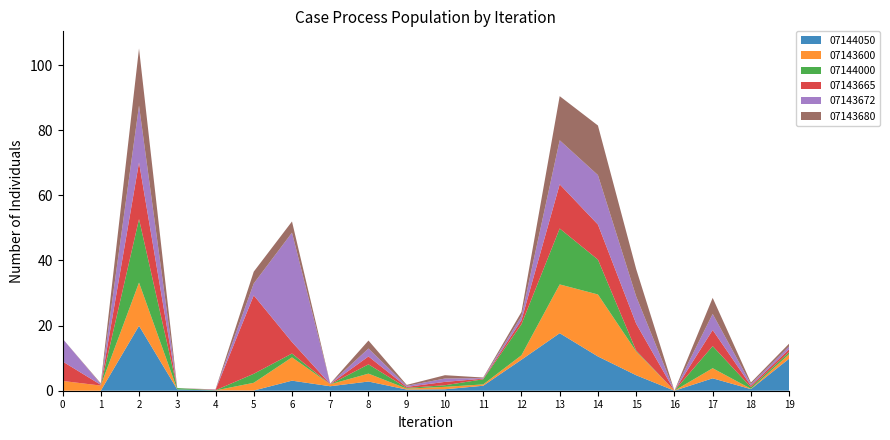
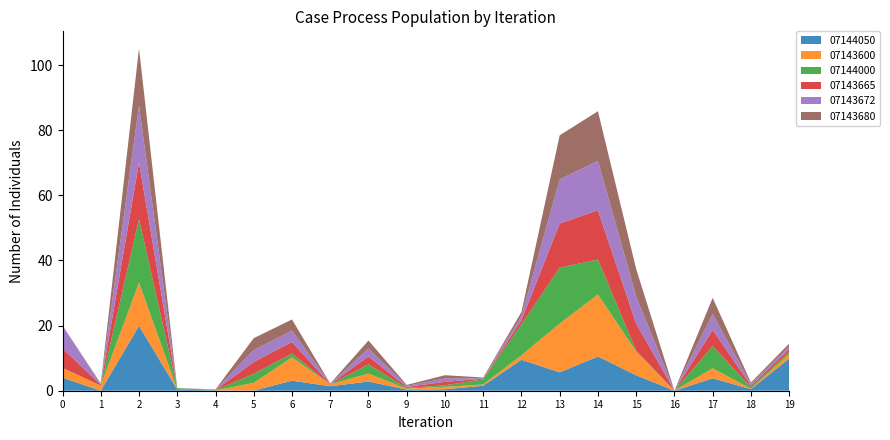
07144050, 0: 0 -> 4
07143665, 5: 24 -> 4
07143672, 6: 34 -> 3
07144050, 13: 18 -> 6
07143665, 14: 11 -> 15
